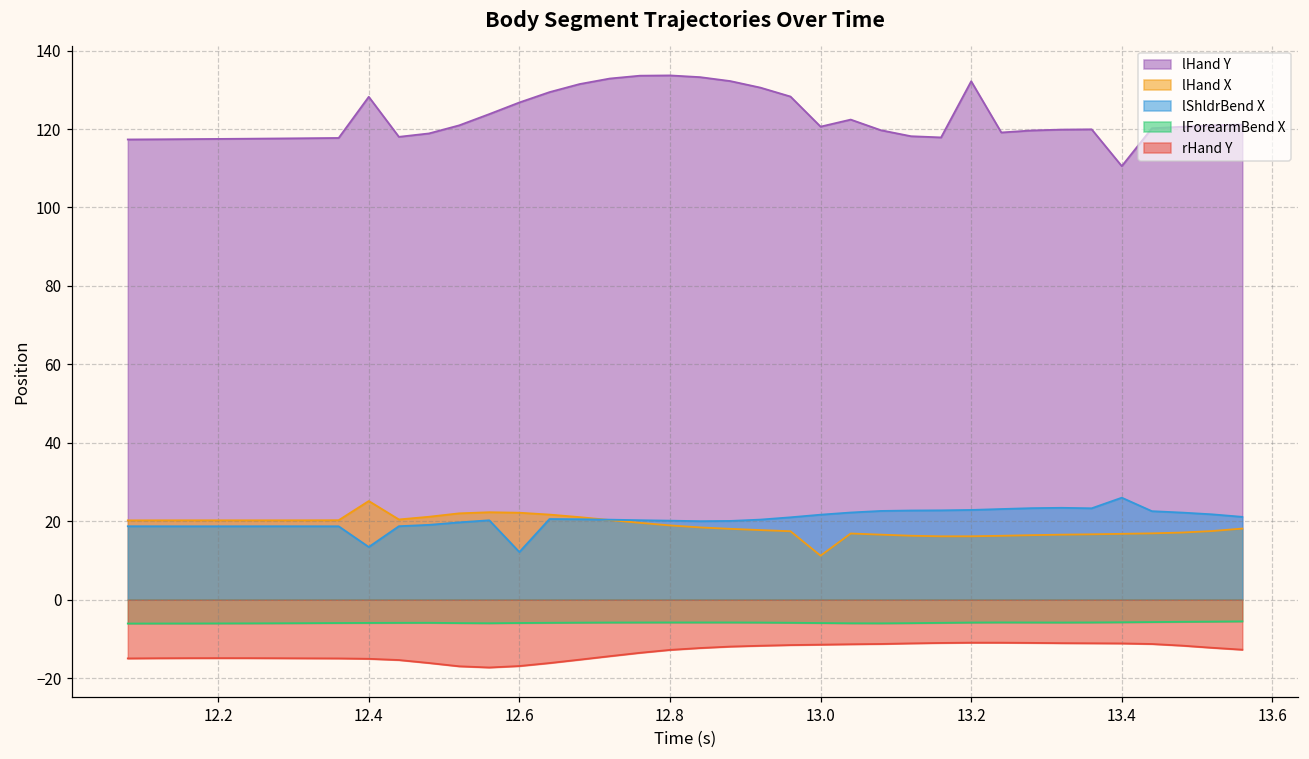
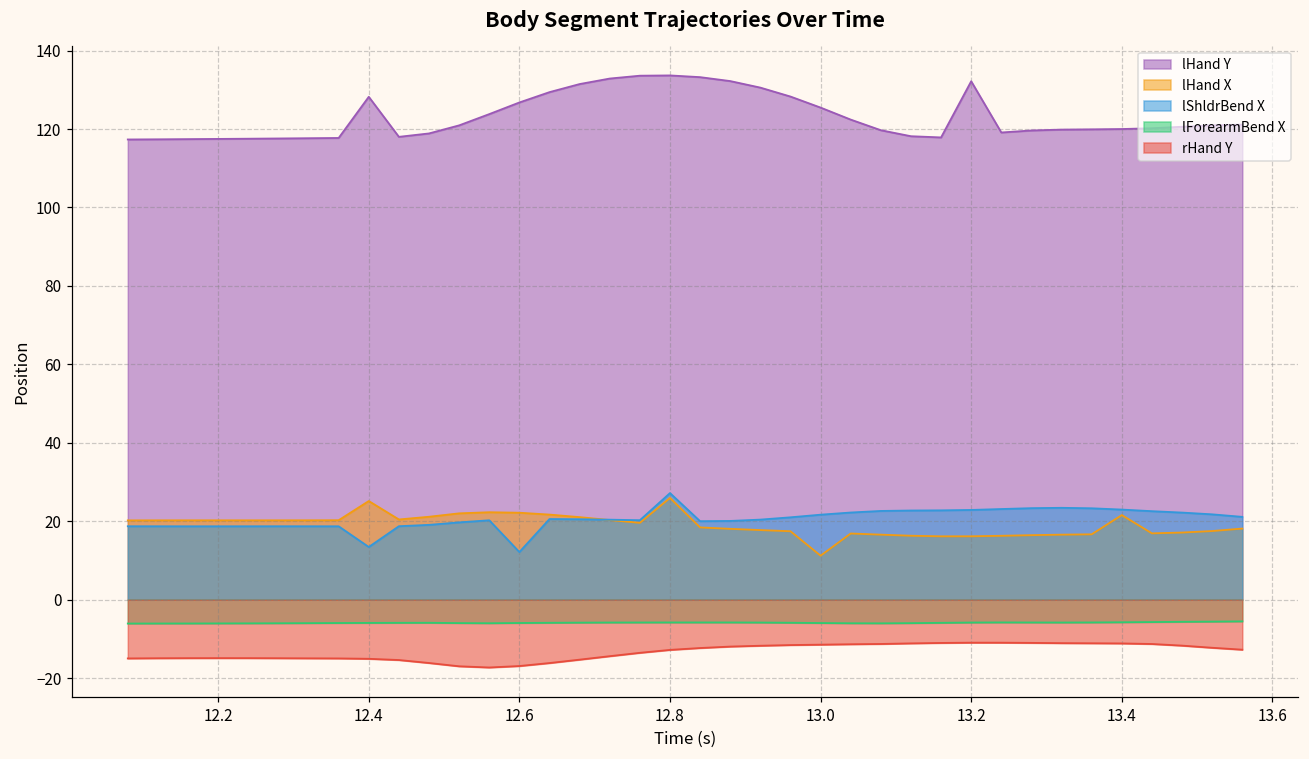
lHand X, 12.8: 19 -> 26
lShldrBend X, 12.8: 20 -> 27
lHand Y, 13.0: 121 -> 125
lHand Y, 13.4: 111 -> 120
lHand X, 13.4: 17 -> 22
lShldrBend X, 13.4: 26 -> 23
